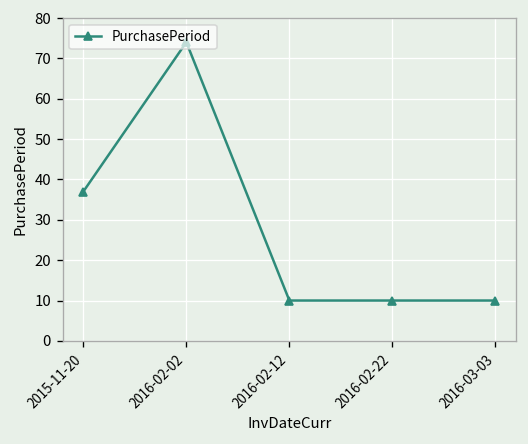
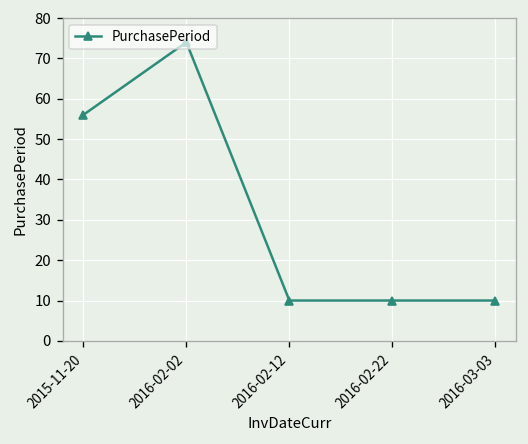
2015-11-20: 37 -> 56
